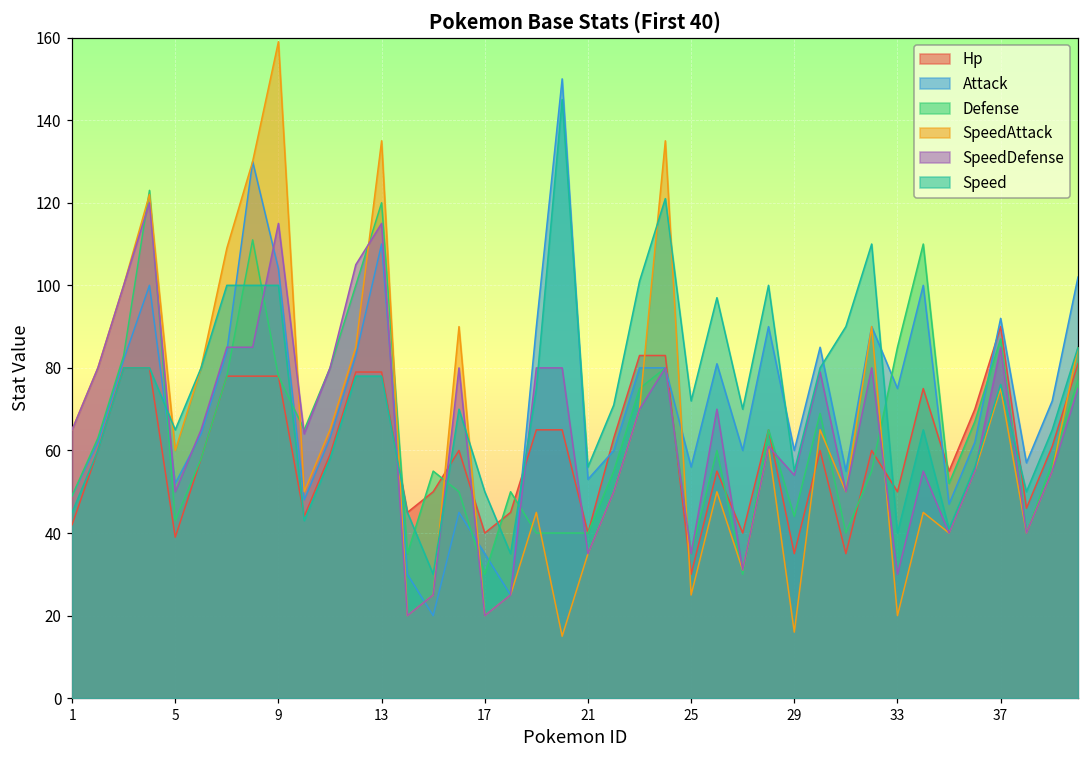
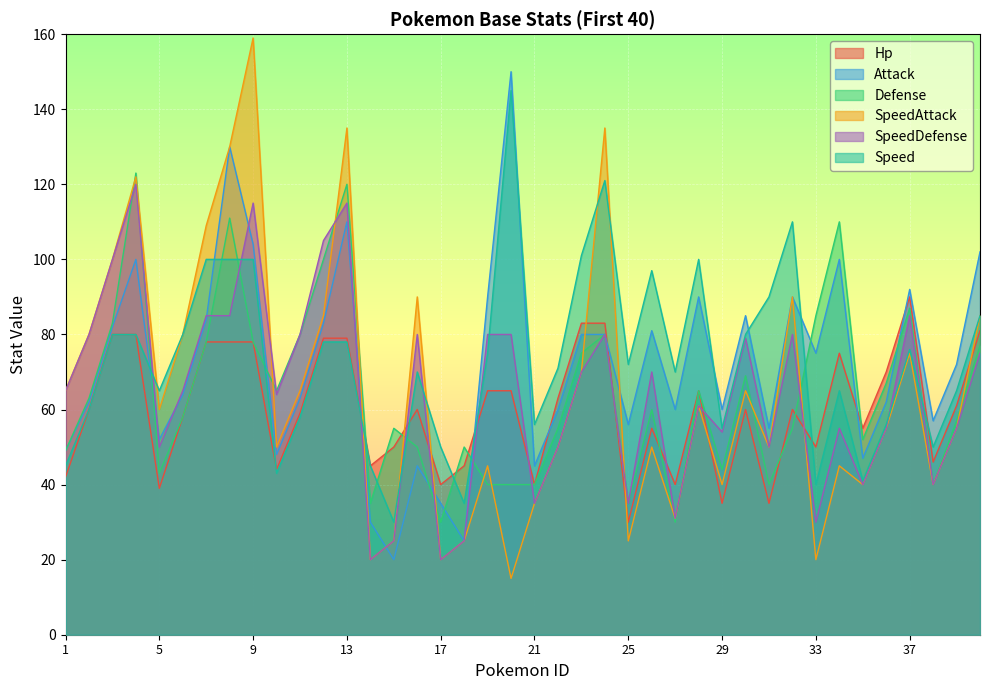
Attack, 21: 53 -> 45
SpeedAttack, 29: 16 -> 40
